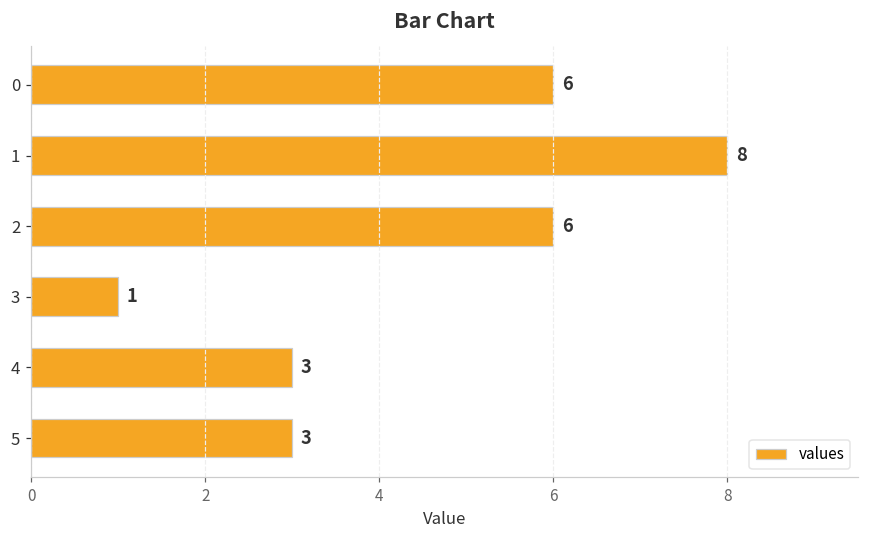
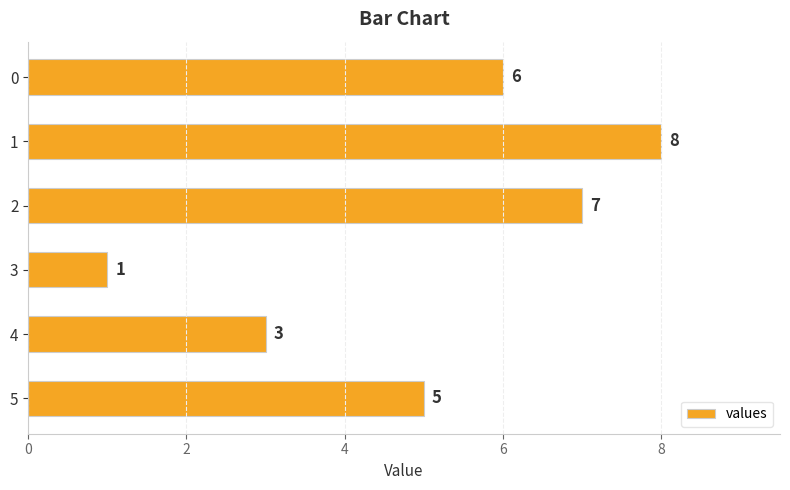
2: 6 -> 7
5: 3 -> 5
